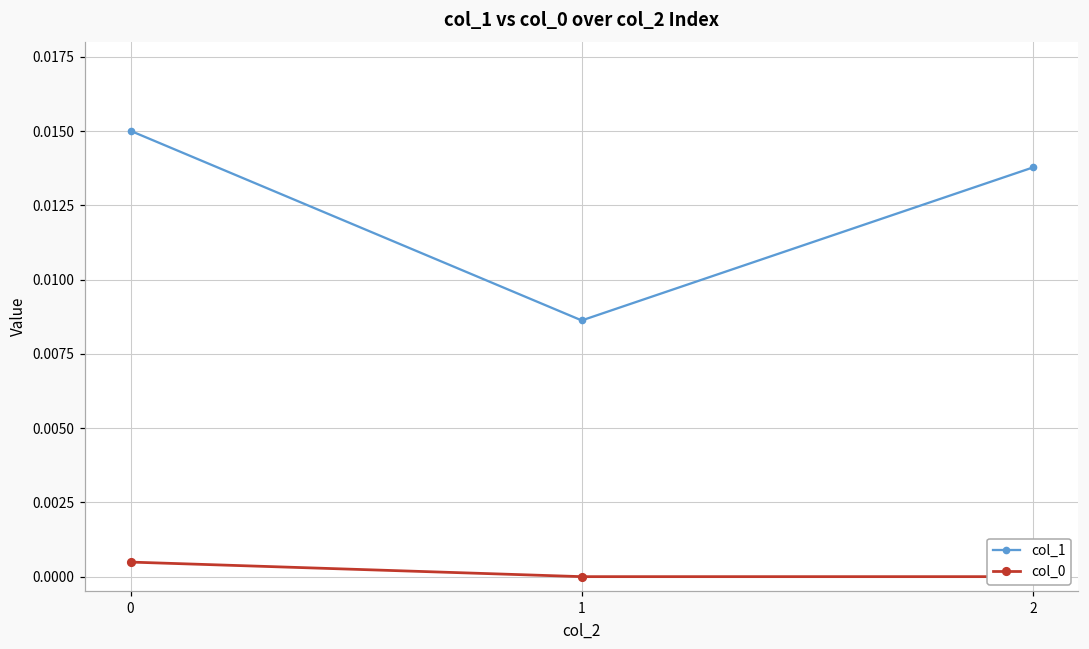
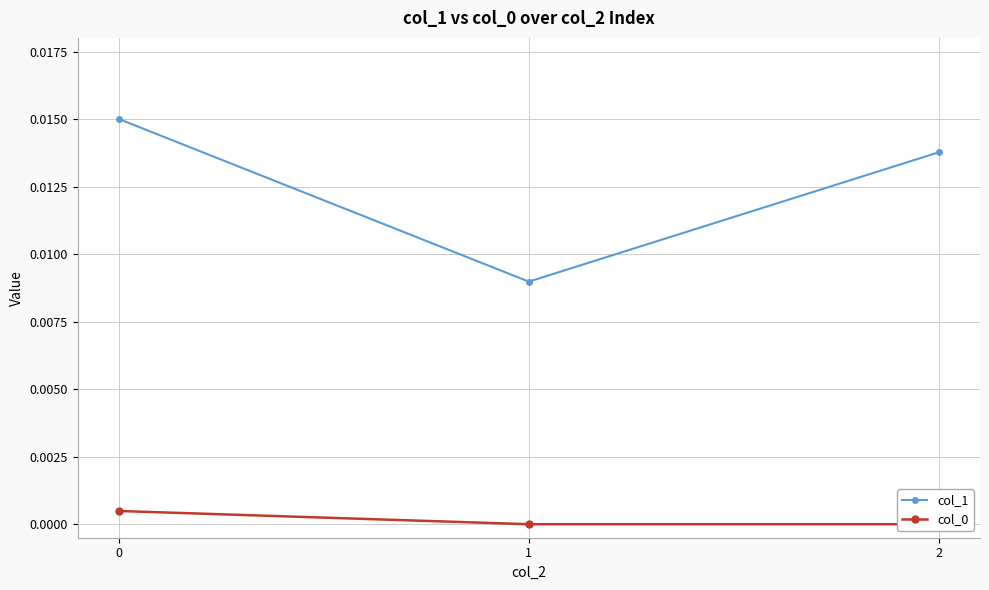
col_1, 1: 0.0086 -> 0.0090
